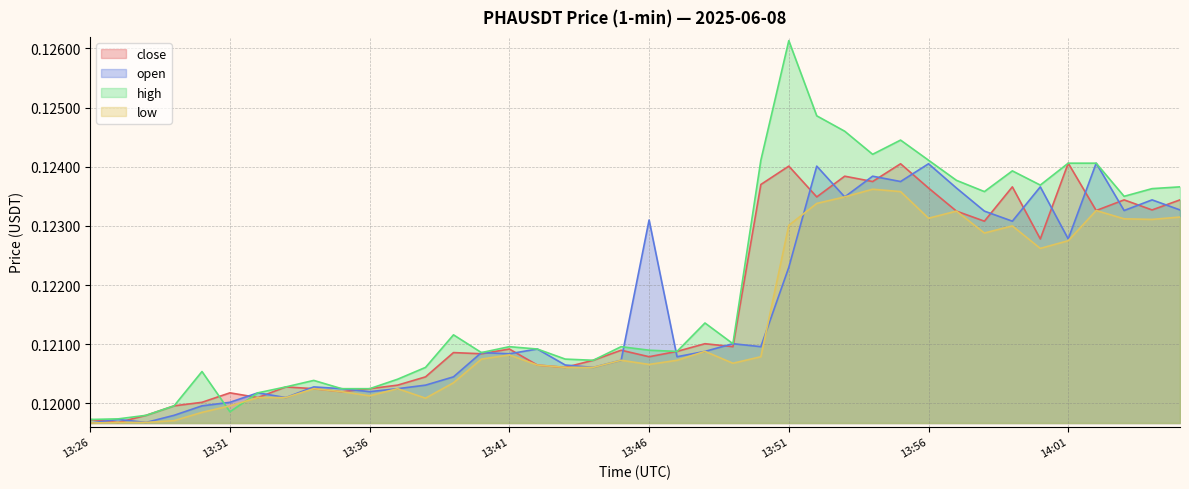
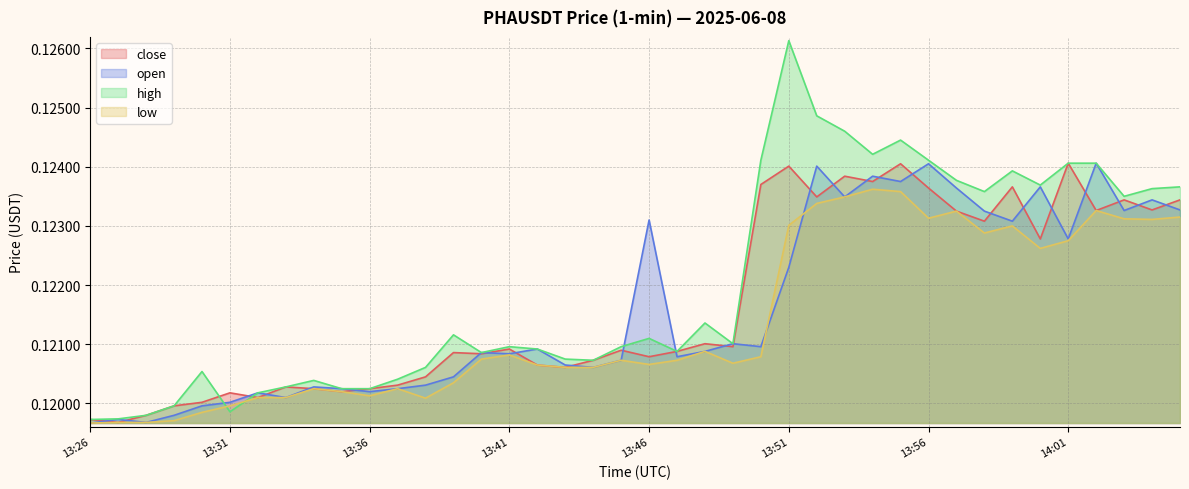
high, 13:46: 0.1209 -> 0.1211
